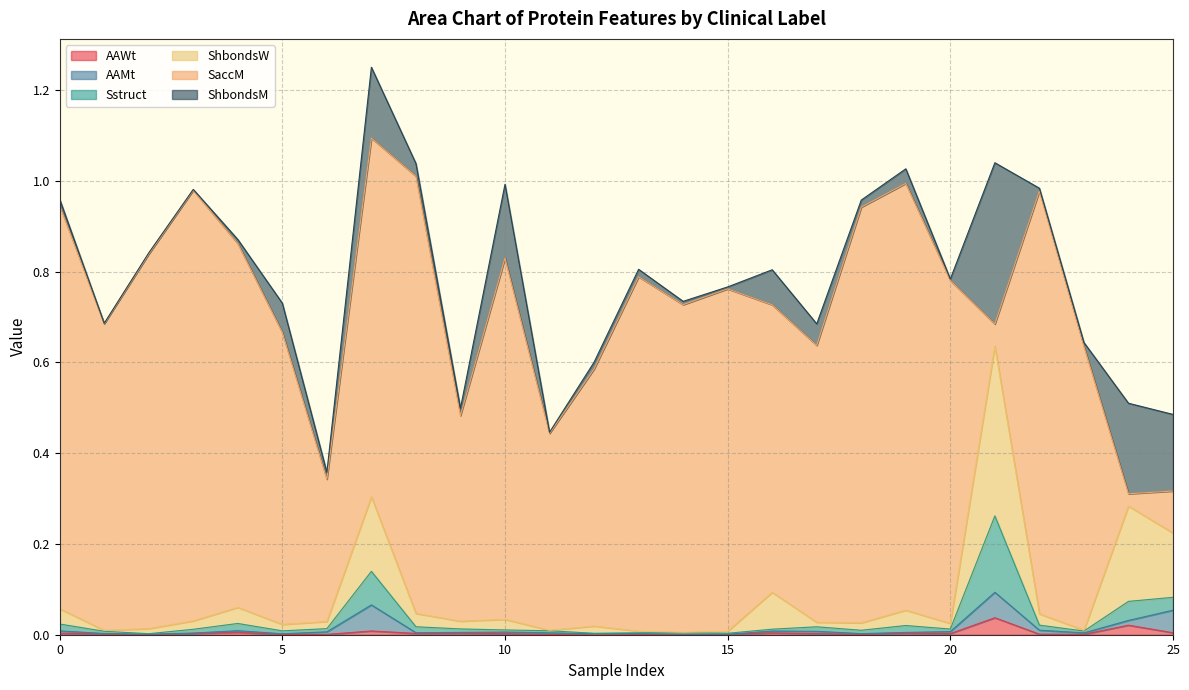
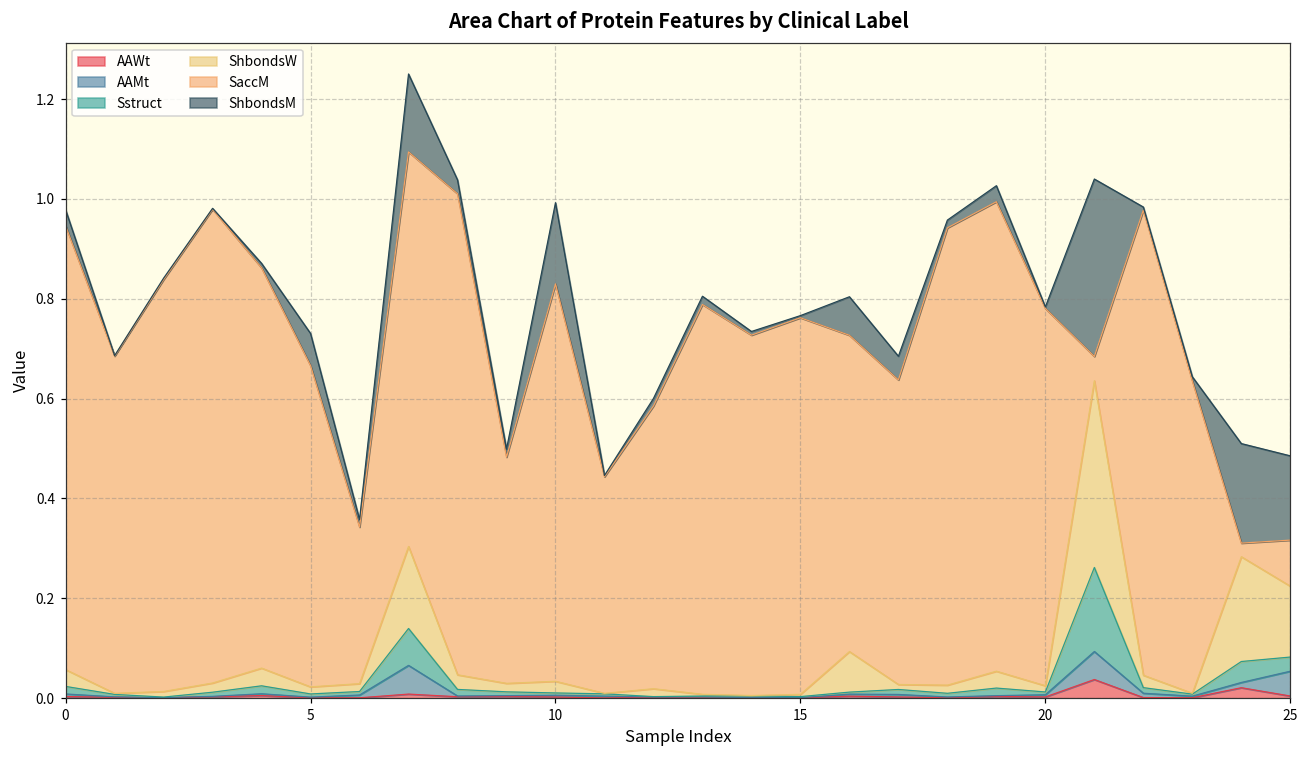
ShbondsM, 0: 0.01 -> 0.03
